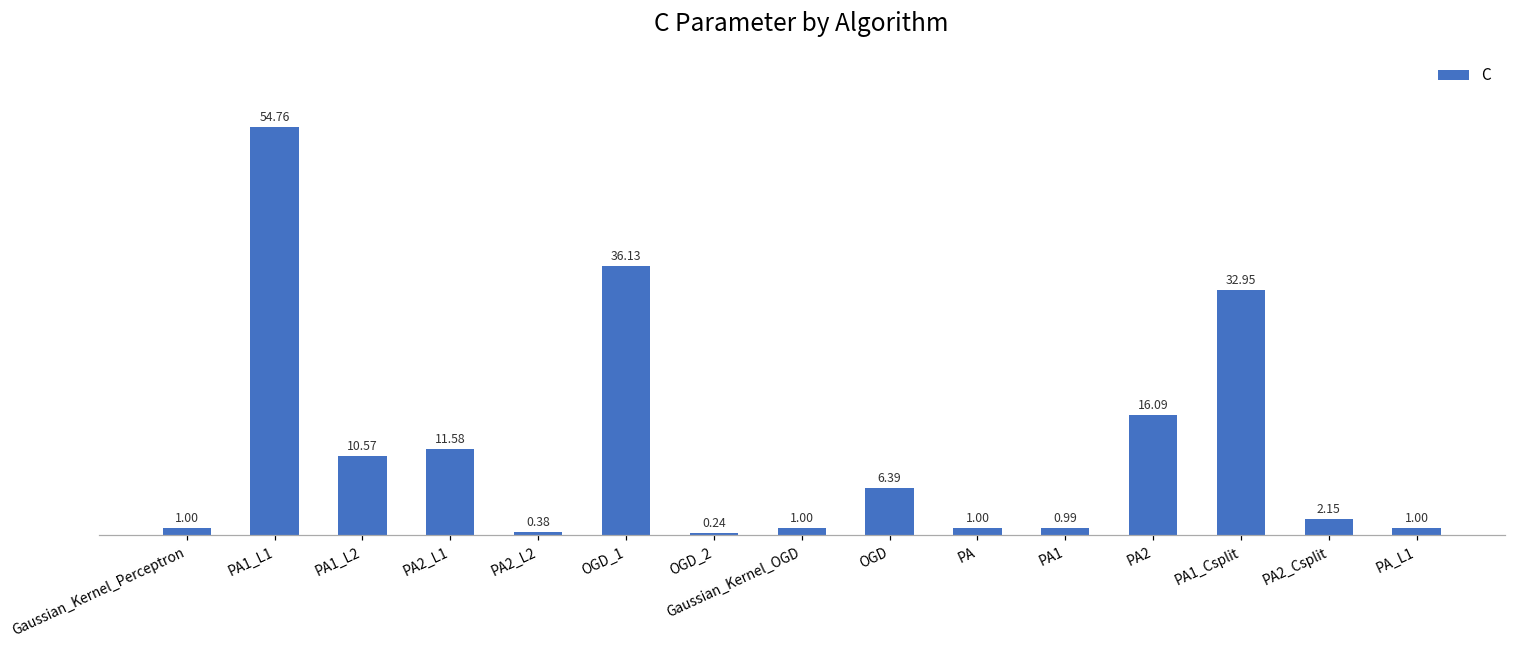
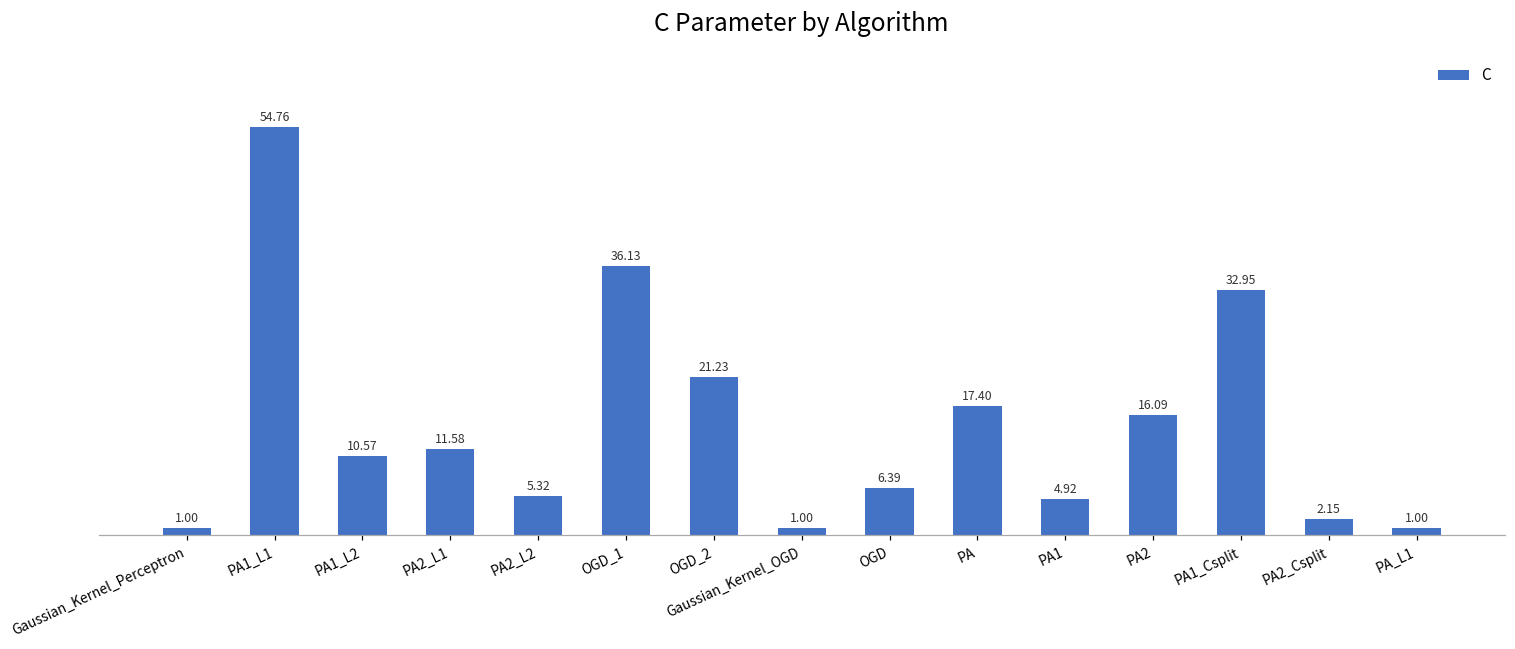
PA2_L2: 0.38 -> 5.32
OGD_2: 0.24 -> 21.23
PA: 1.00 -> 17.40
PA1: 0.99 -> 4.92
